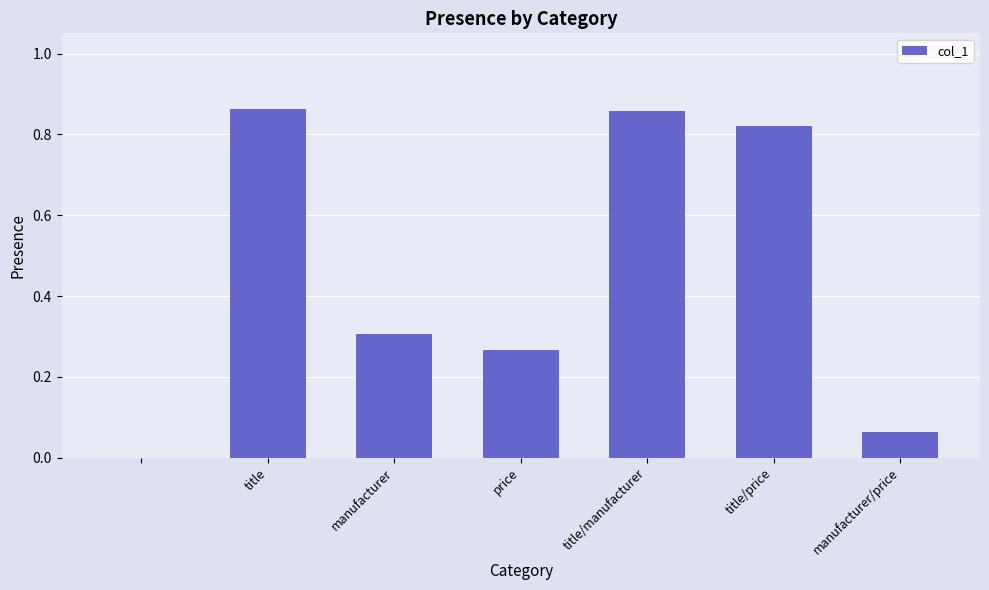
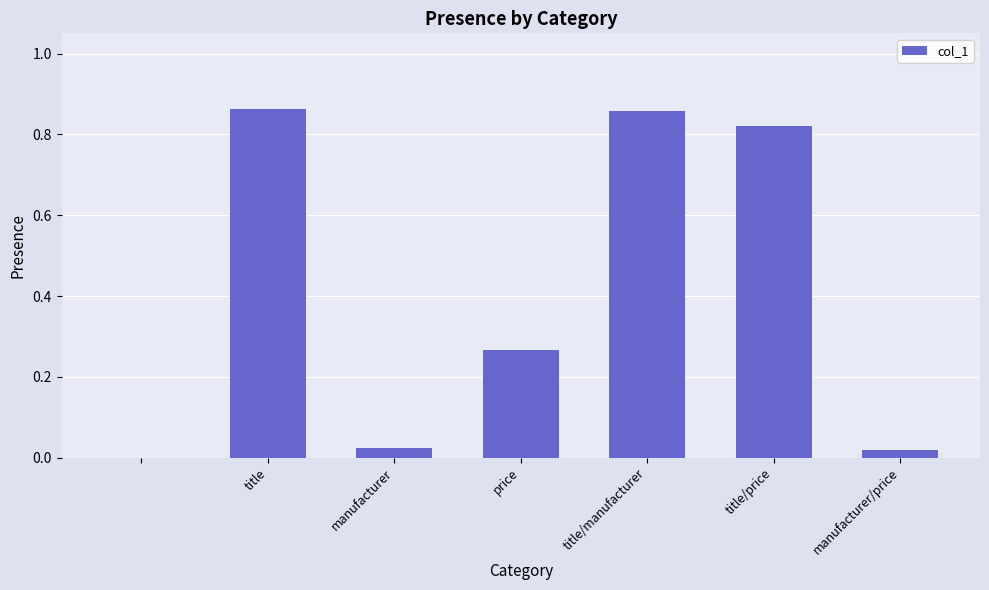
manufacturer: 0.31 -> 0.02
manufacturer/price: 0.06 -> 0.02
